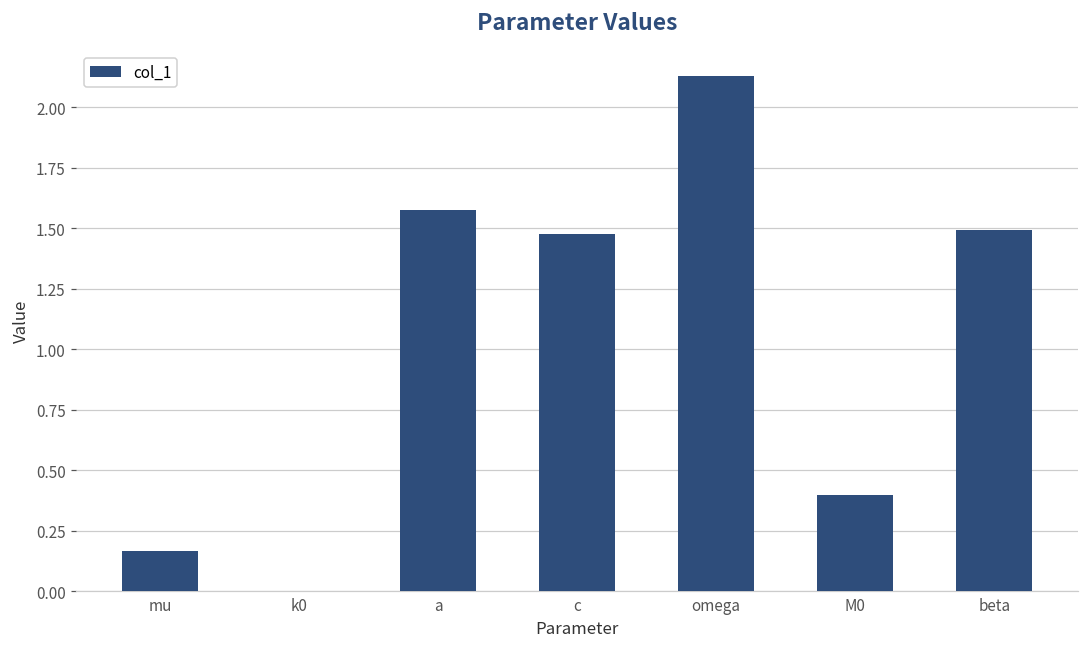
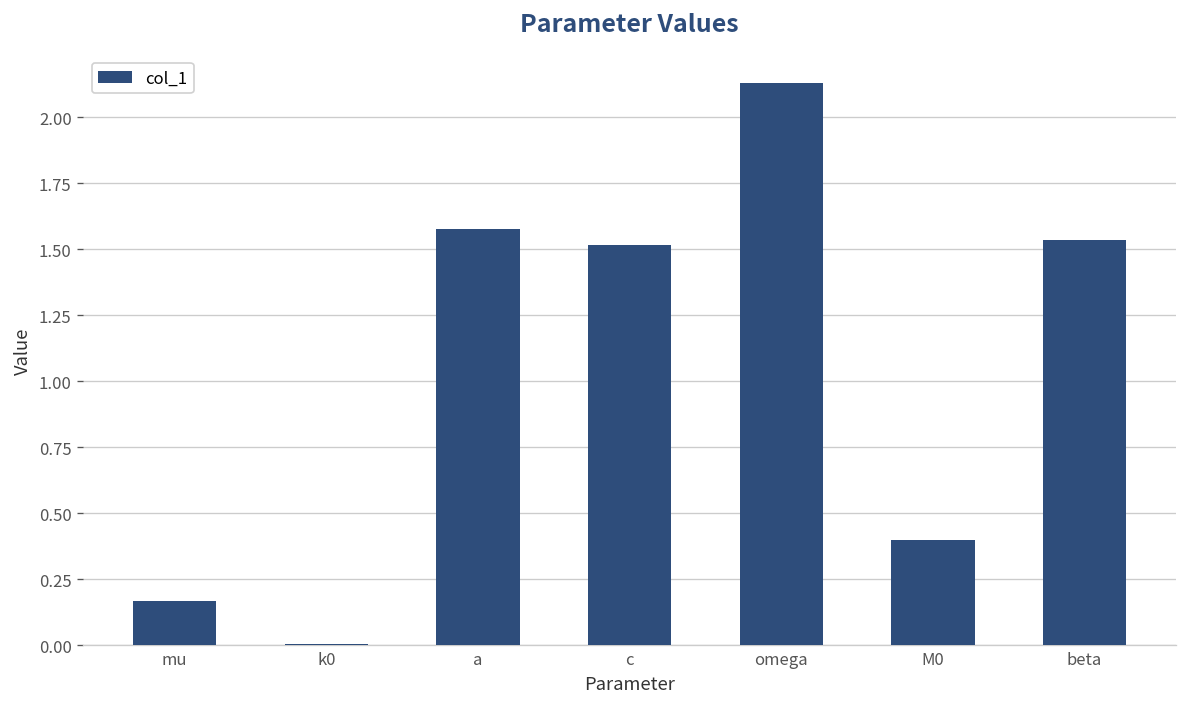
c: 1.48 -> 1.52
beta: 1.49 -> 1.53
